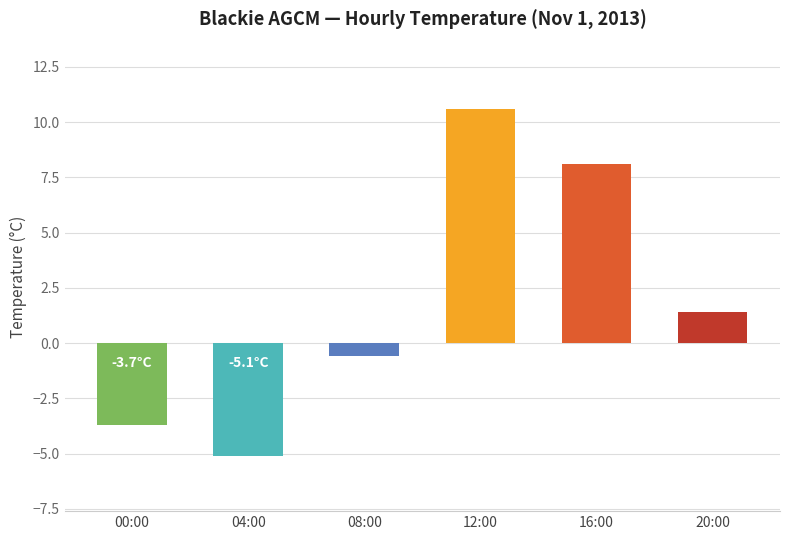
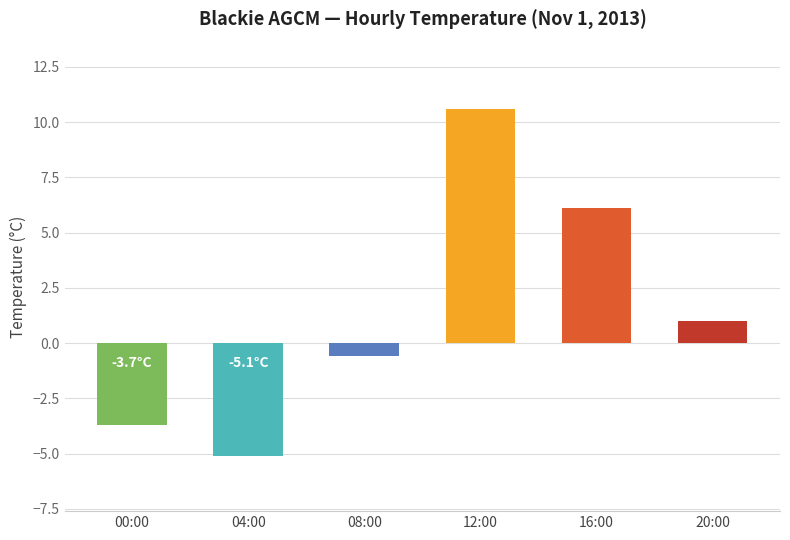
16:00: 8.1 -> 6.1
20:00: 1.4 -> 1.0
